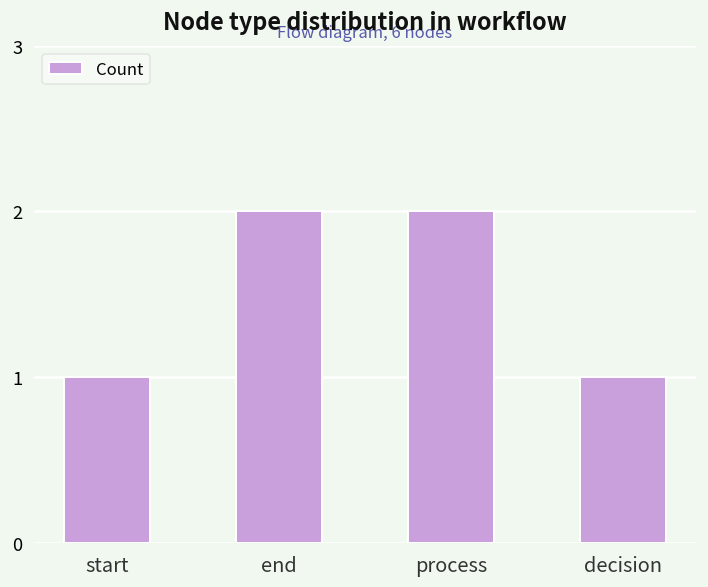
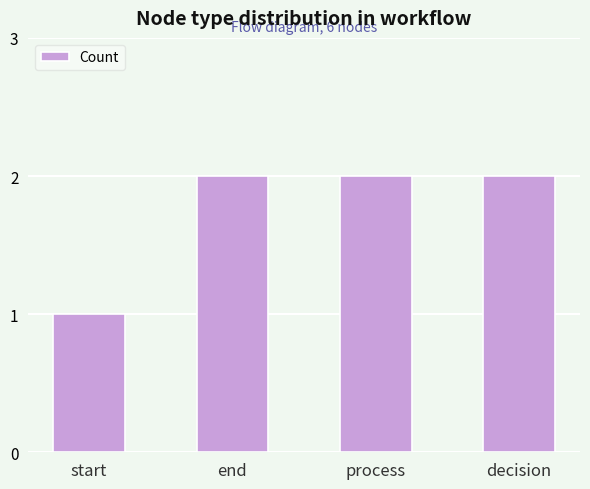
decision: 1 -> 2
